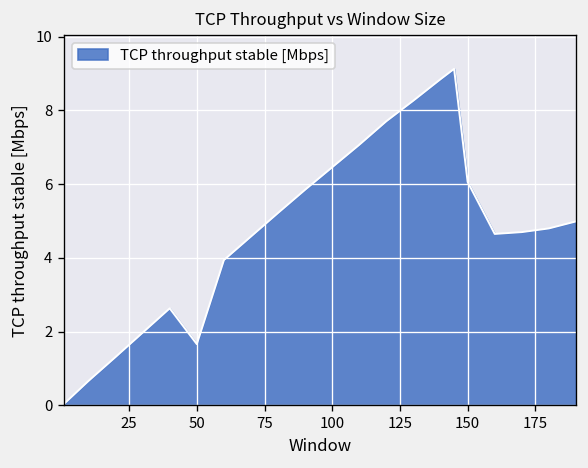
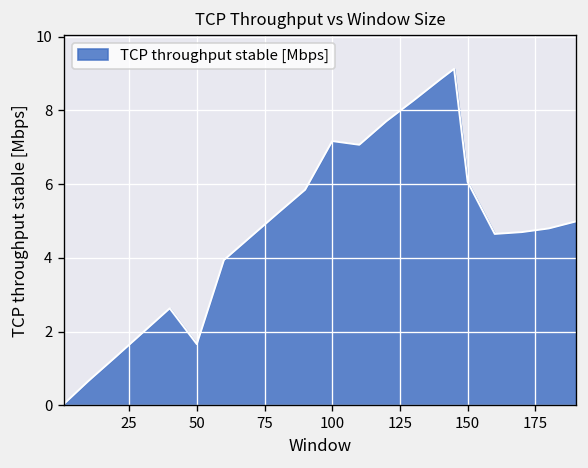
100: 6.5 -> 7.2
